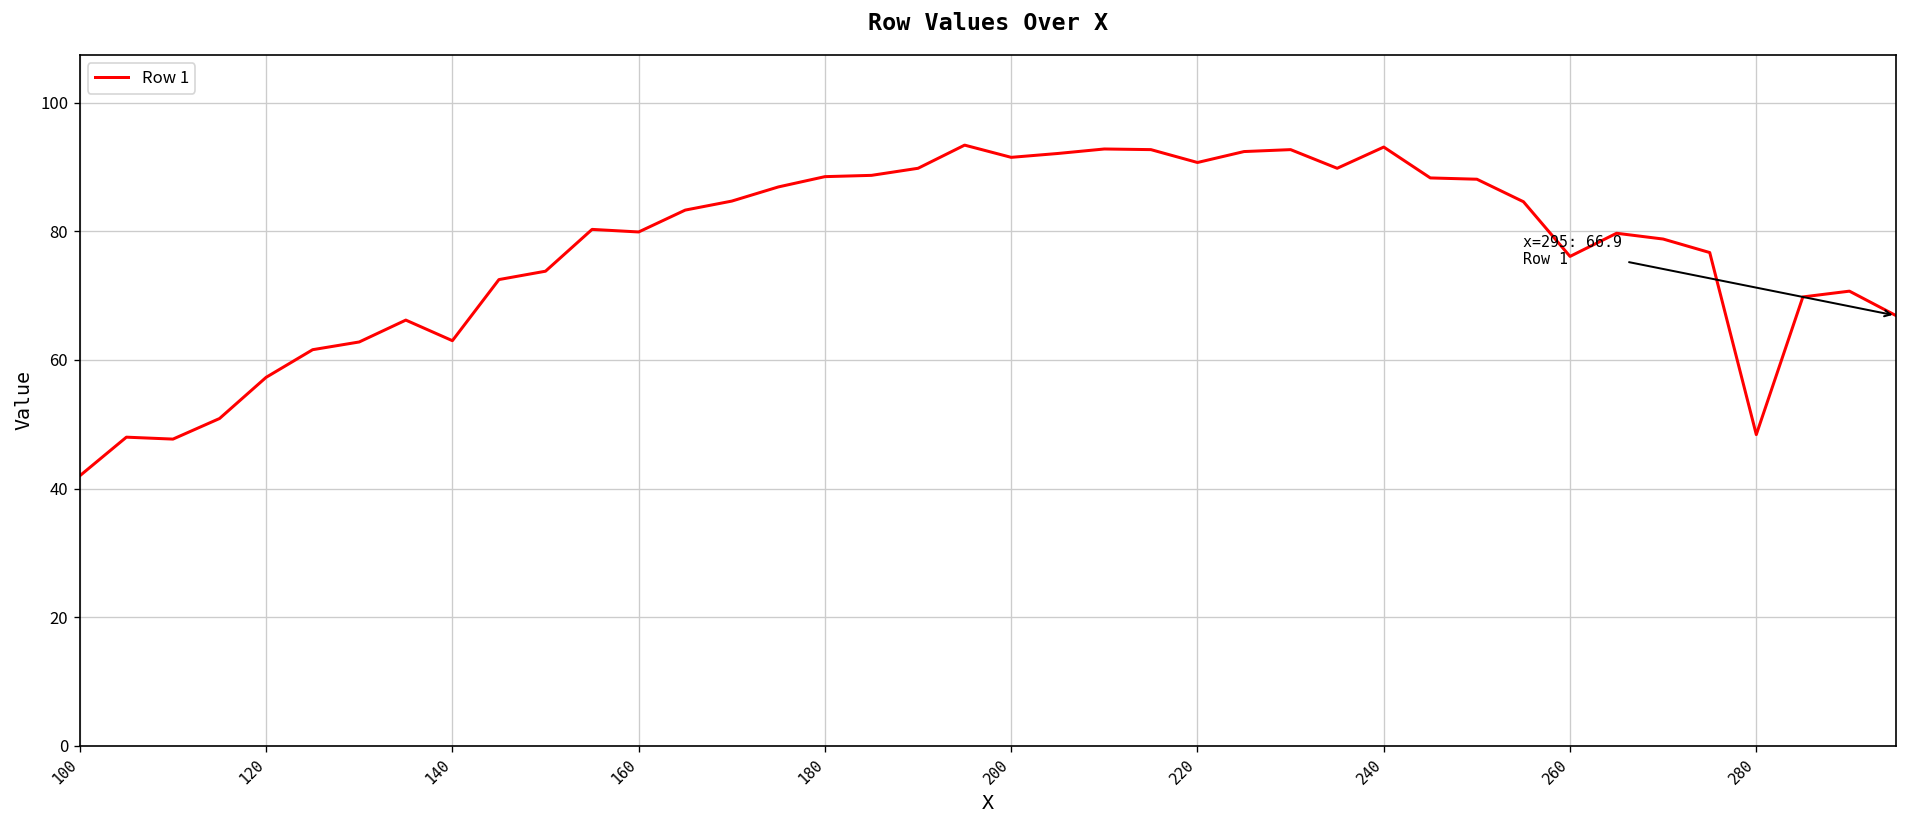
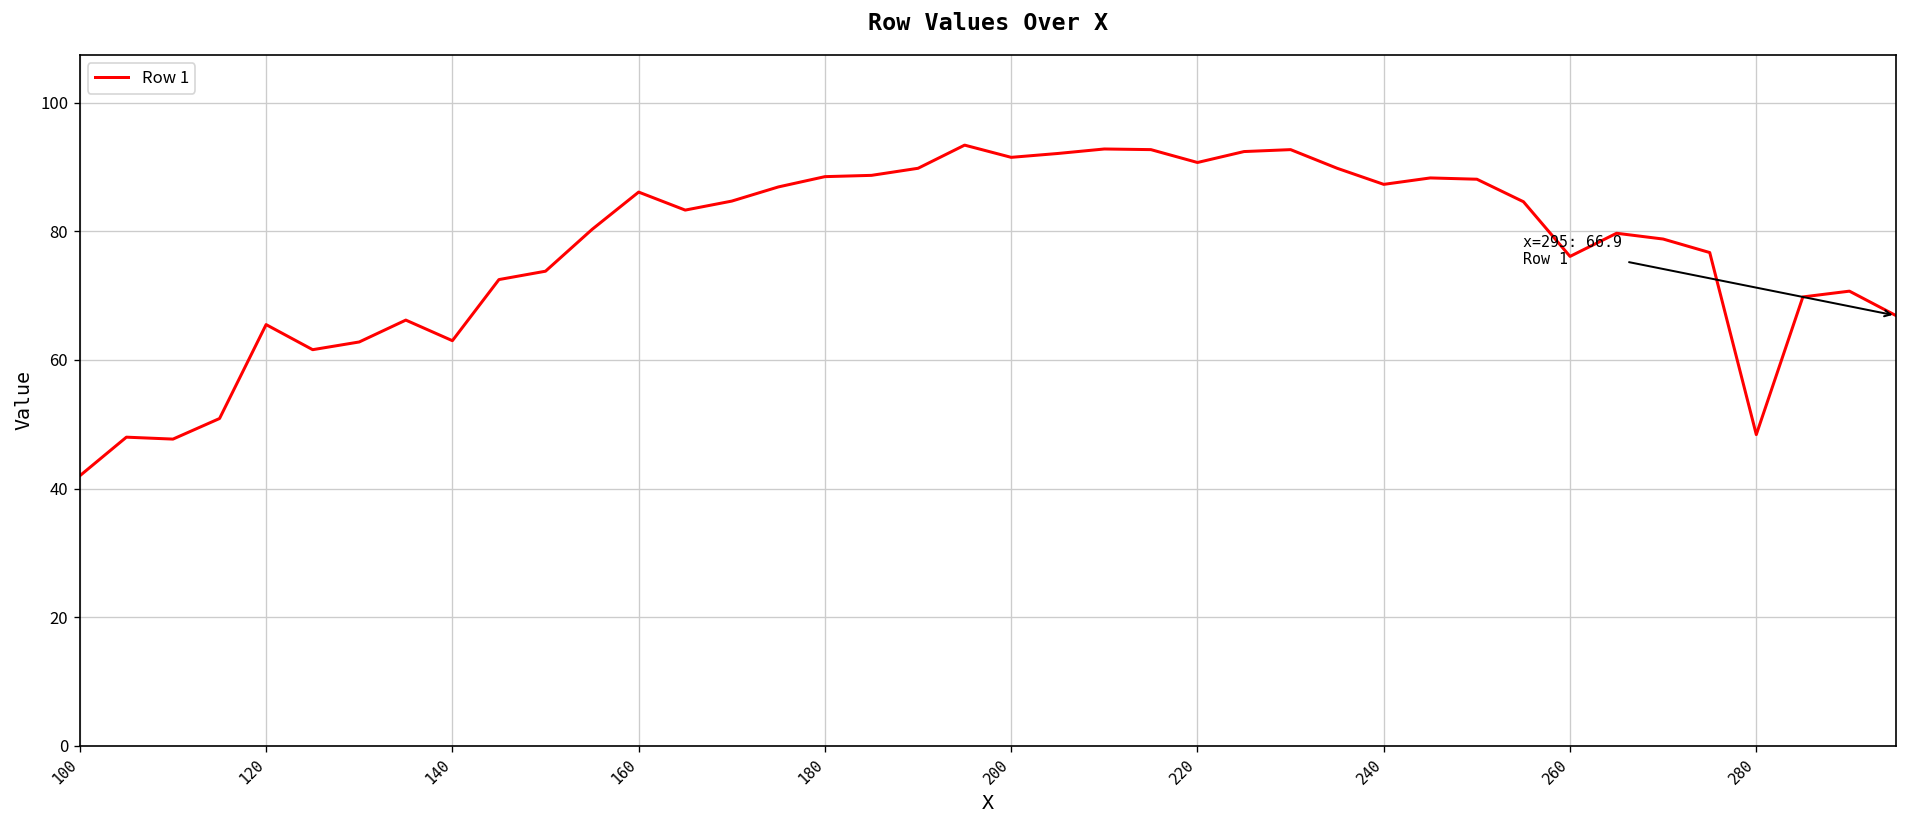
120: 57 -> 66
160: 80 -> 86
240: 93 -> 87
